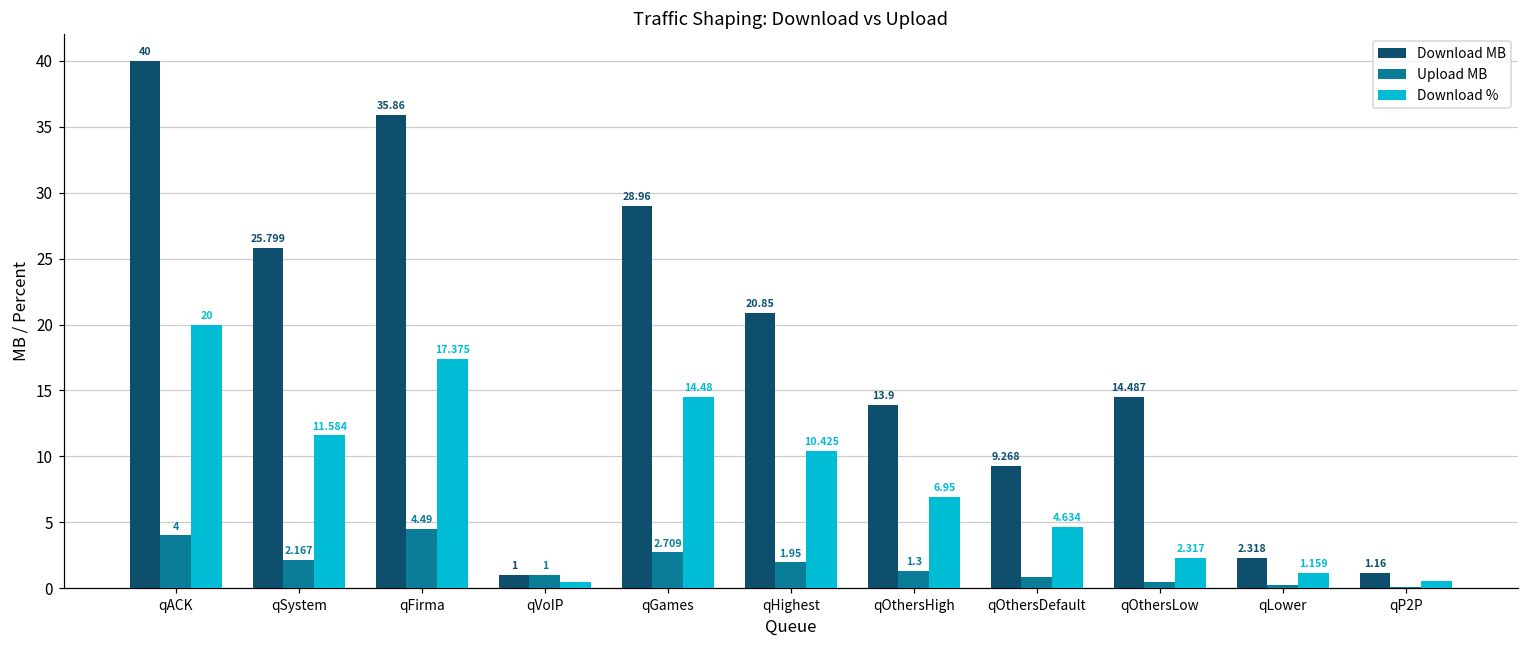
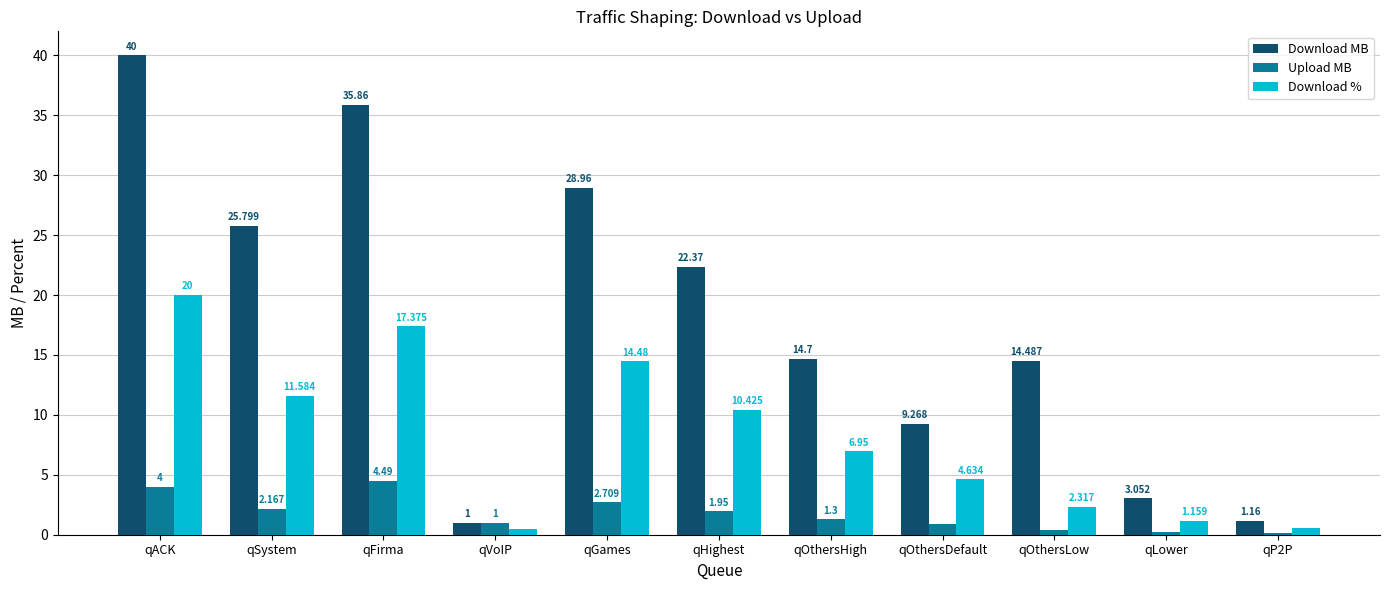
Download MB, qHighest: 20.85 -> 22.37
Download MB, qOthersHigh: 13.9 -> 14.7
Download MB, qLower: 2.318 -> 3.052
